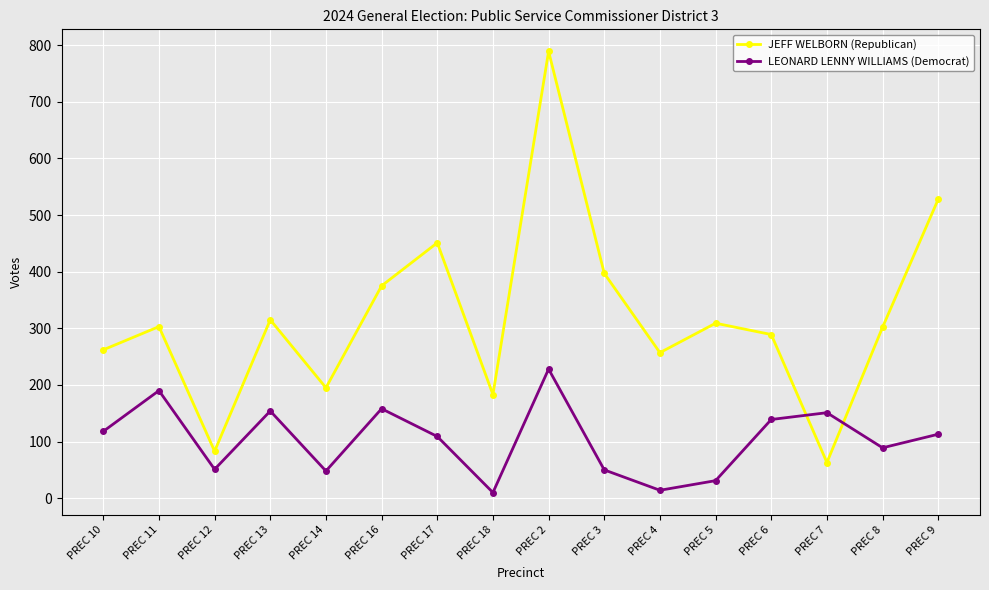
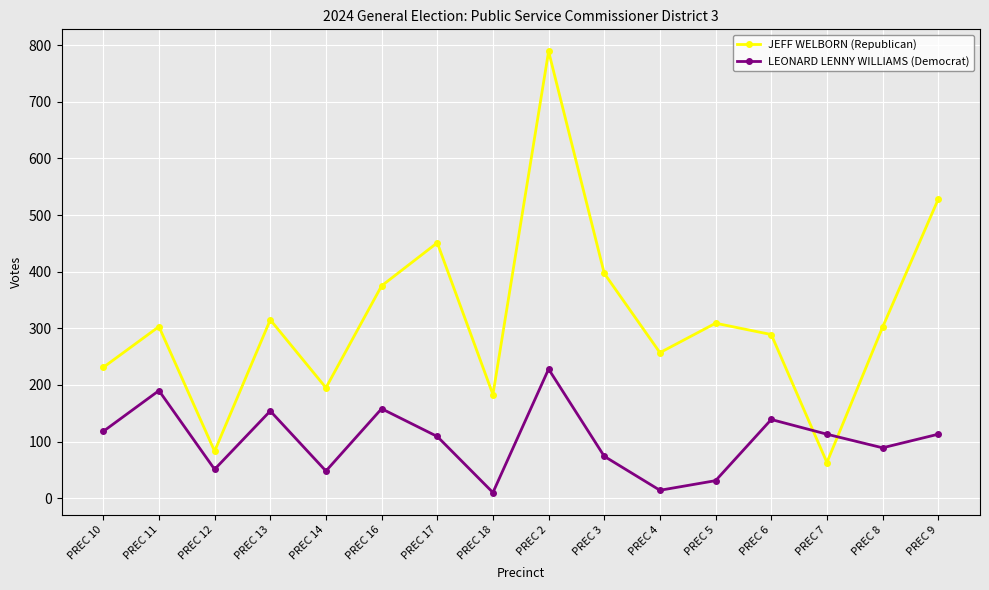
JEFF WELBORN (Republican), PREC 10: 260 -> 230
LEONARD LENNY WILLIAMS (Democrat), PREC 3: 50 -> 70
LEONARD LENNY WILLIAMS (Democrat), PREC 7: 150 -> 110
